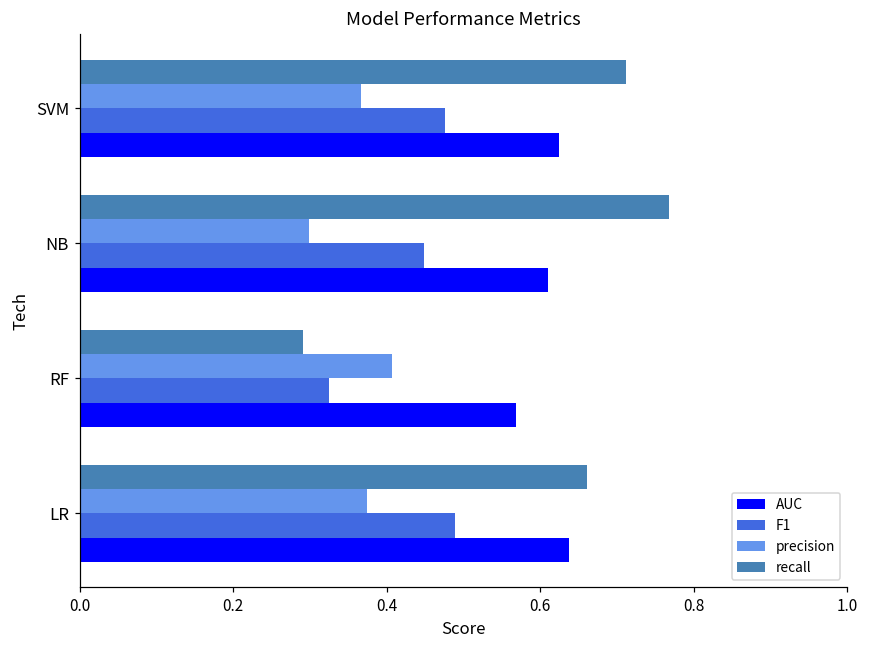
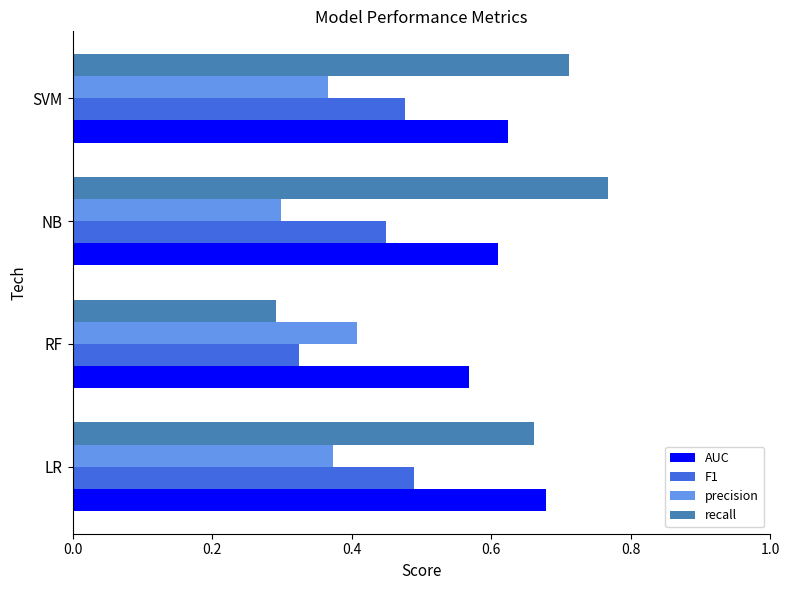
AUC, LR: 0.64 -> 0.68
